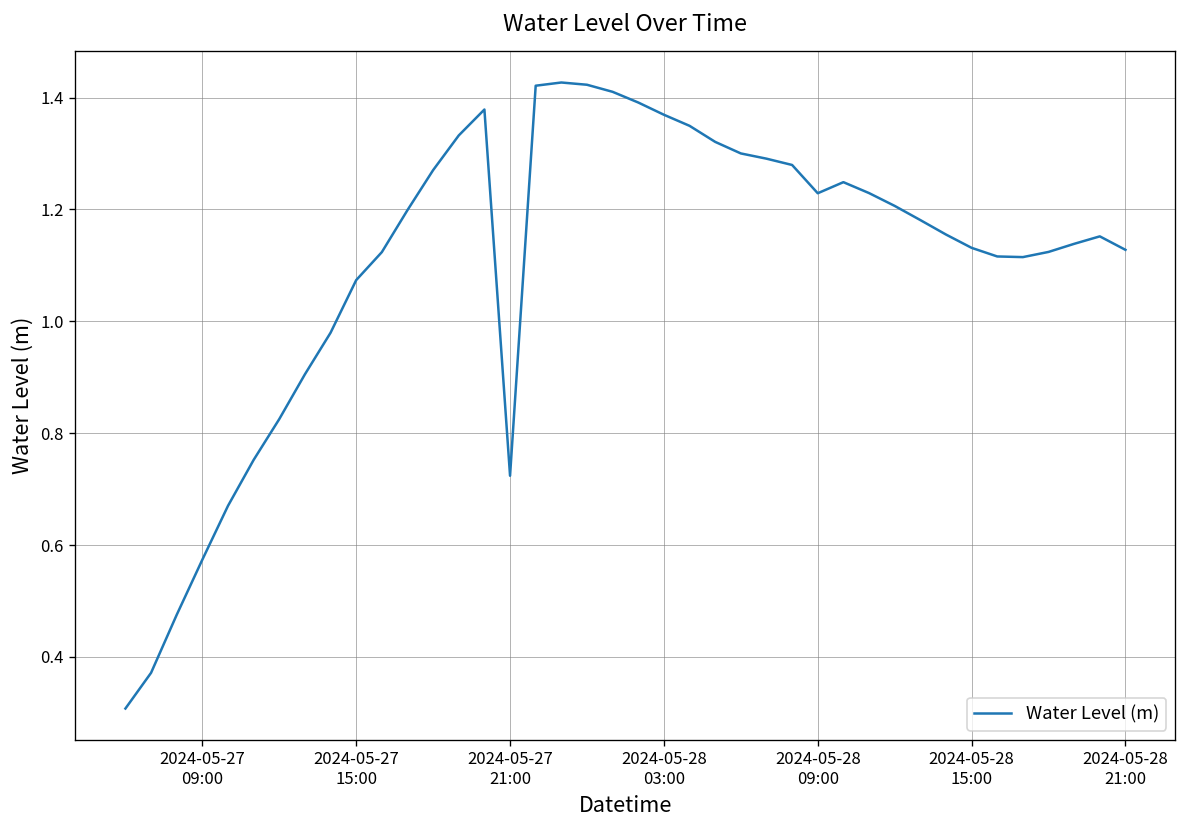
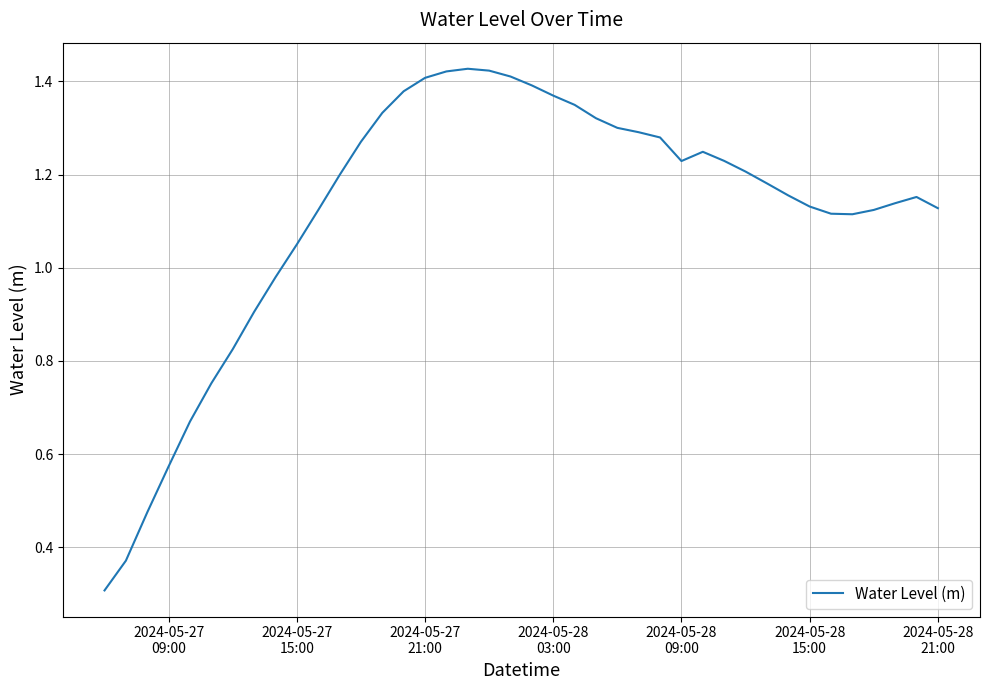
2024-05-27 15:00: 1.07 -> 1.05
2024-05-27 21:00: 0.72 -> 1.41
